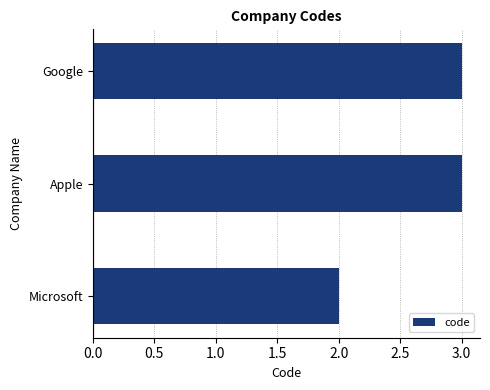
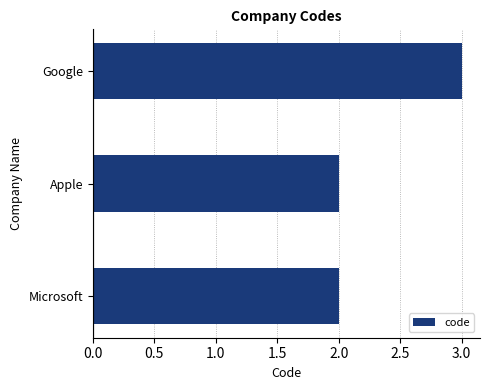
Apple: 3 -> 2
